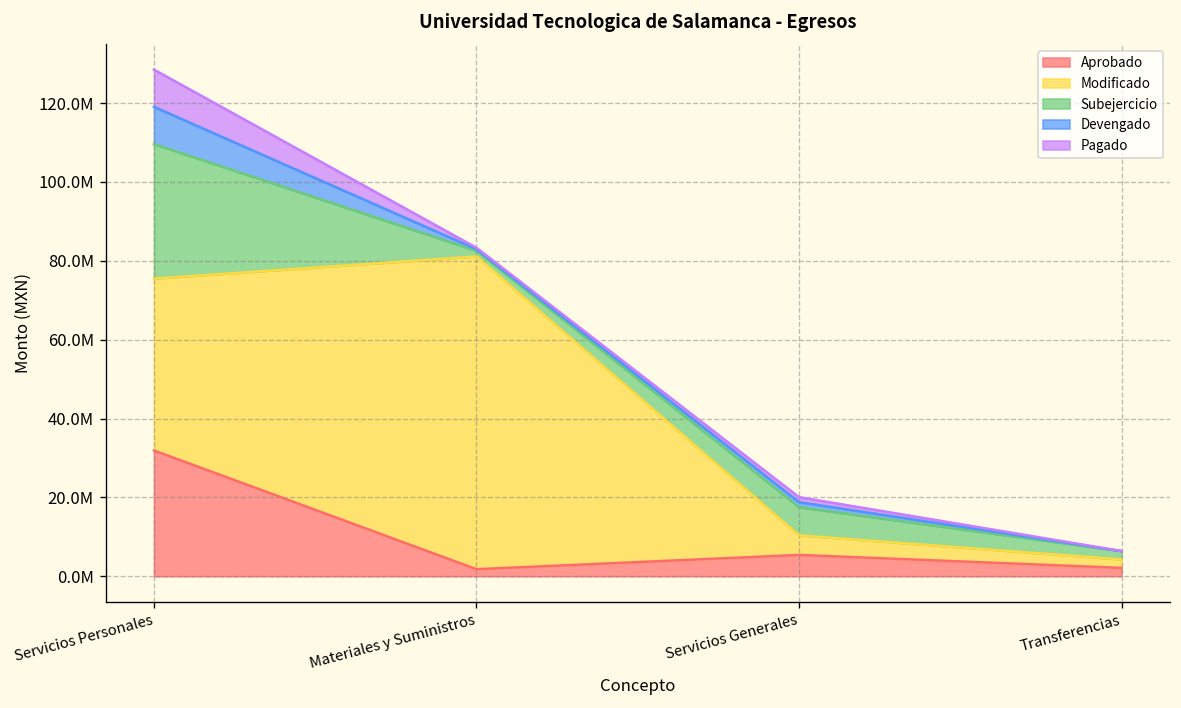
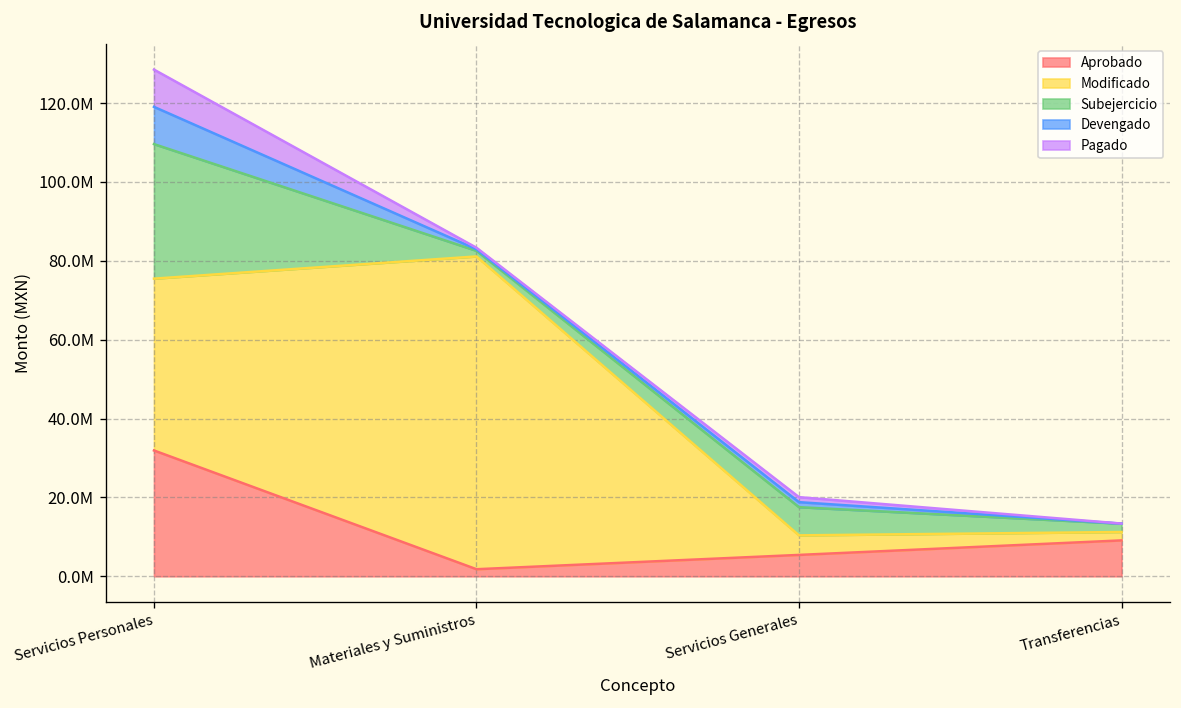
Aprobado, Transferencias: 2000000 -> 9000000
